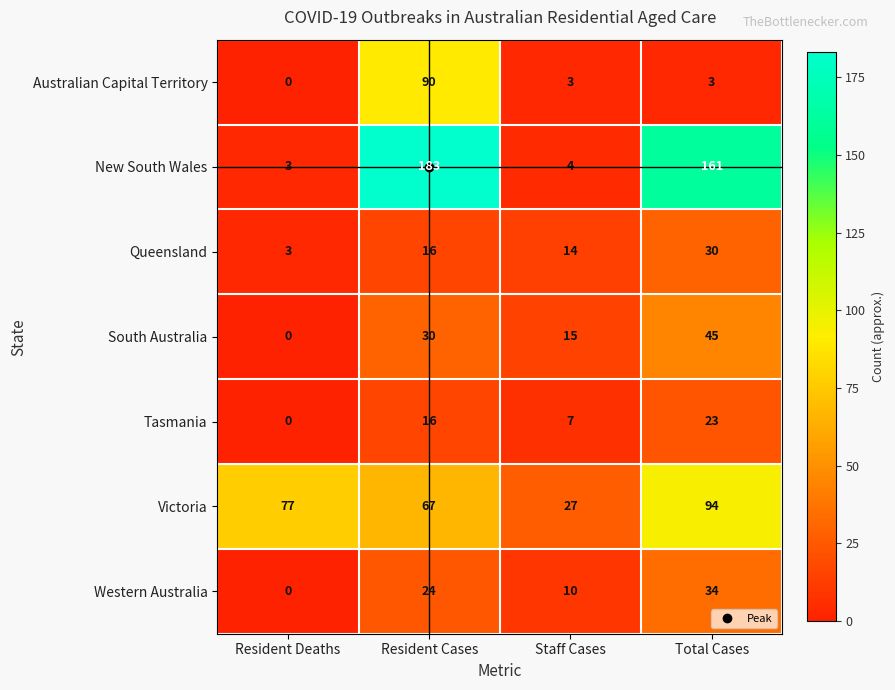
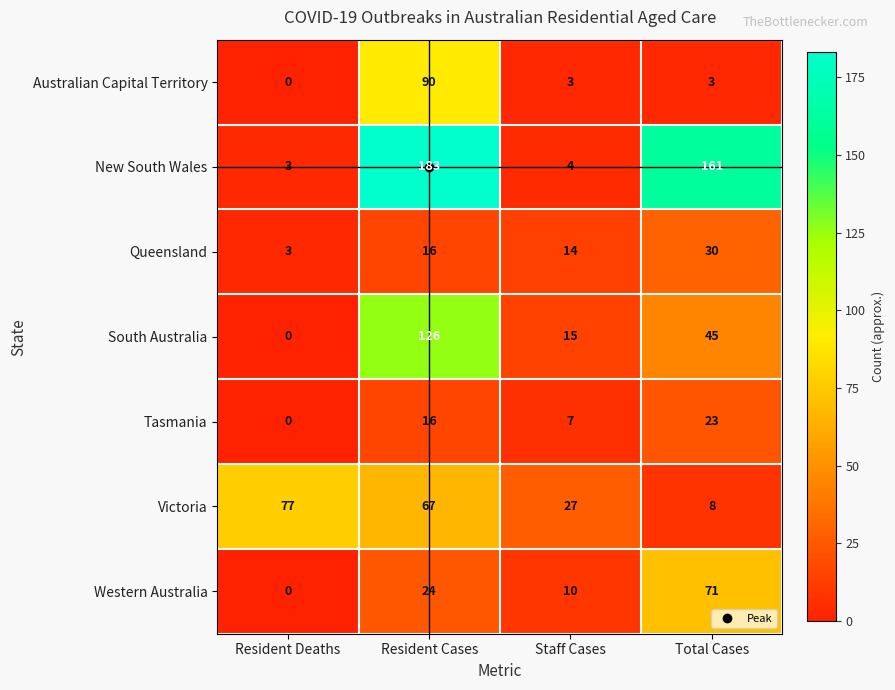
South Australia, Resident Cases: 30 -> 126
Victoria, Total Cases: 94 -> 8
Western Australia, Total Cases: 34 -> 71
